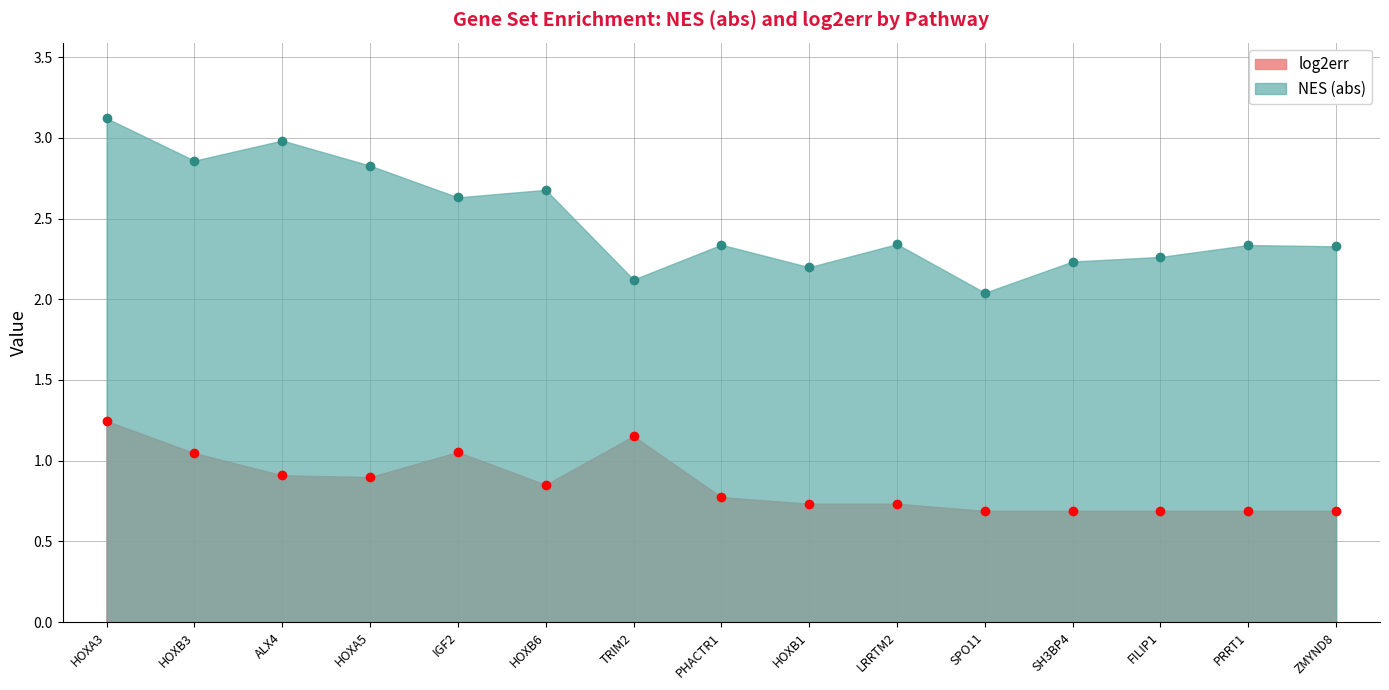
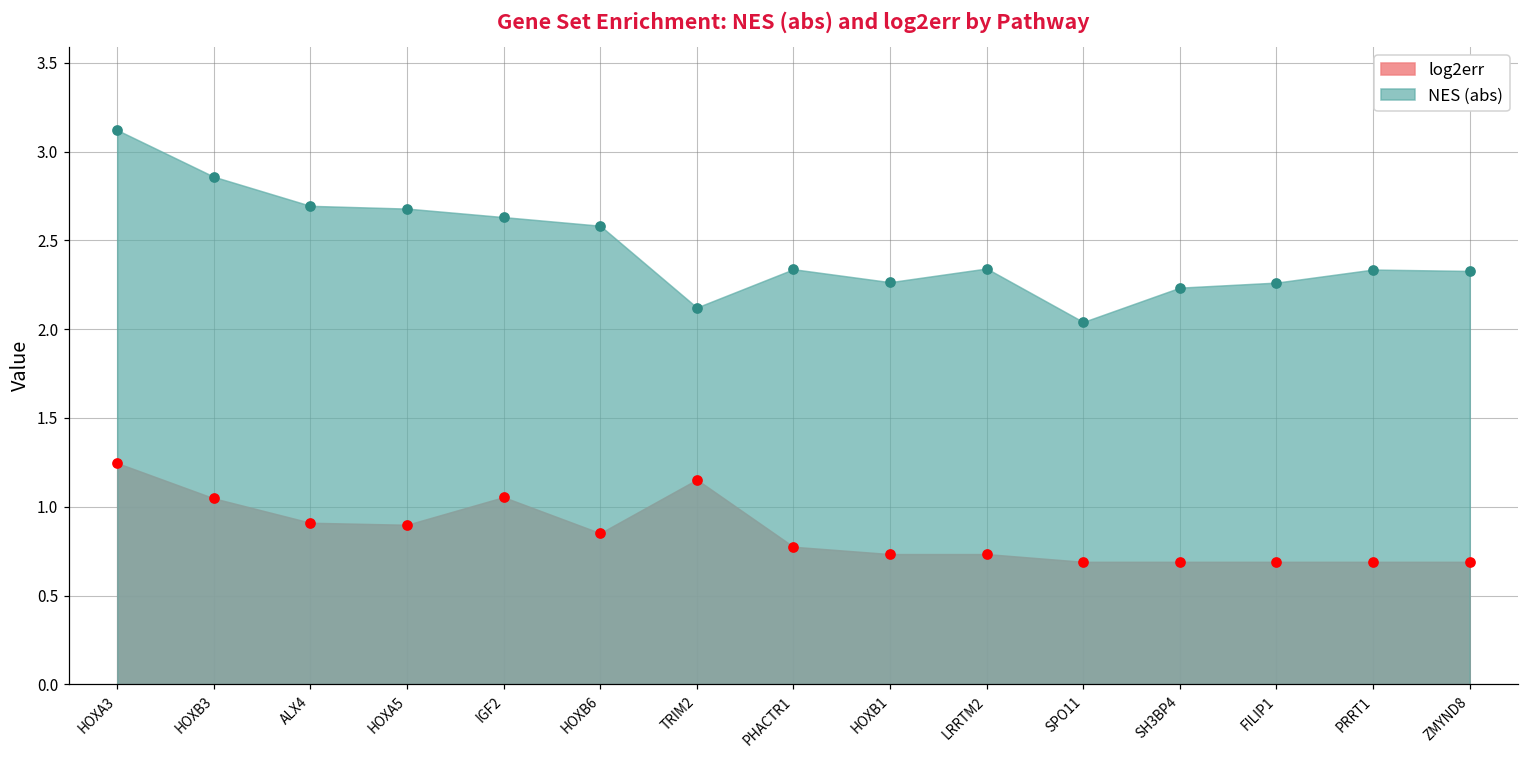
NES (abs), ALX4: 2.98 -> 2.69
NES (abs), HOXA5: 2.83 -> 2.68
NES (abs), HOXB6: 2.68 -> 2.58
NES (abs), HOXB1: 2.20 -> 2.26
